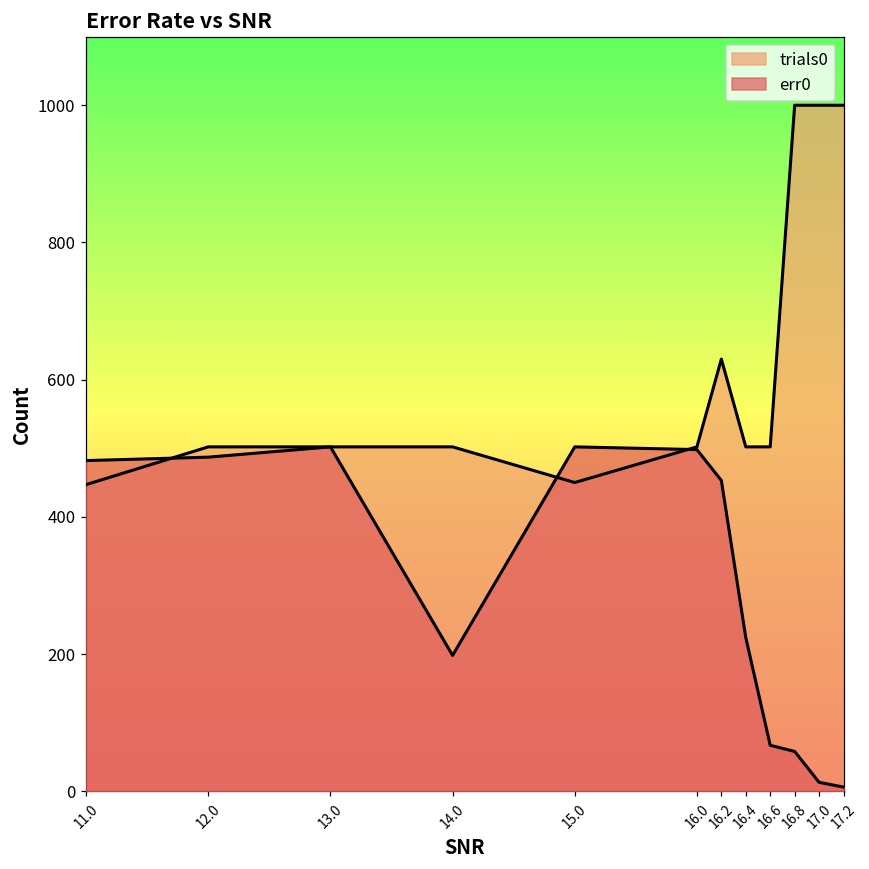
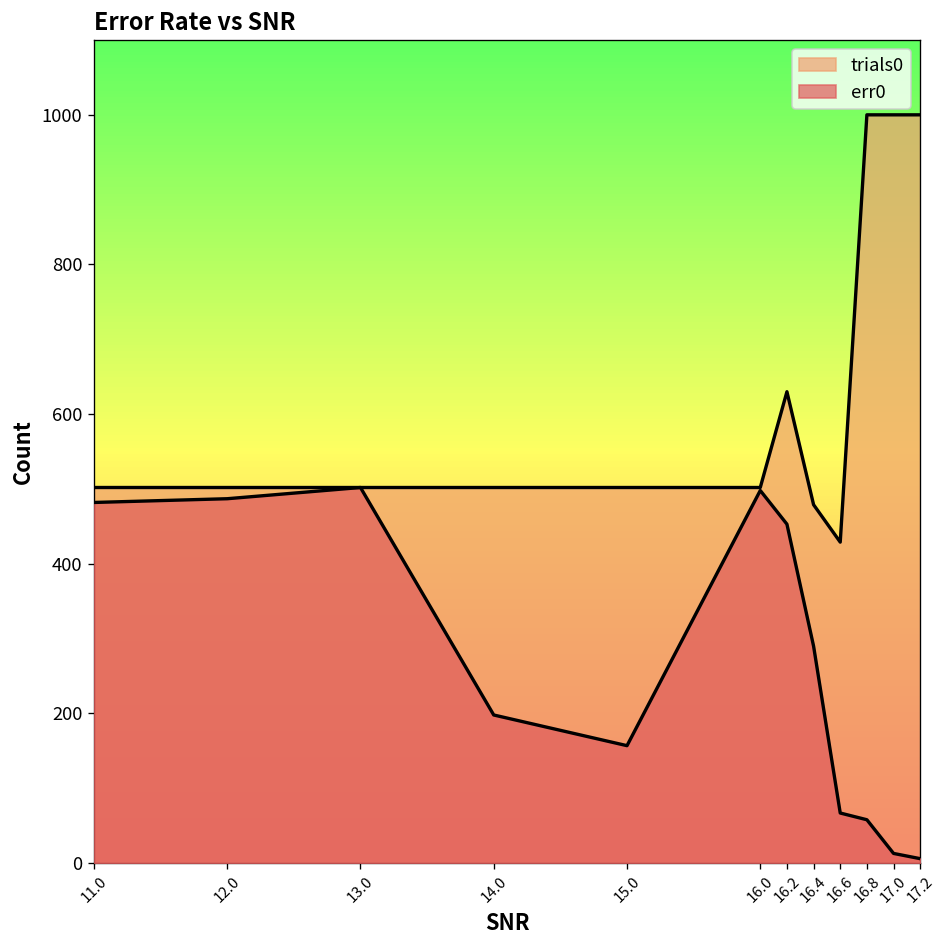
trials0, 11.0: 450 -> 500
trials0, 15.0: 450 -> 500
err0, 15.0: 500 -> 160
trials0, 16.4: 500 -> 480
err0, 16.4: 220 -> 290
trials0, 16.6: 500 -> 430
